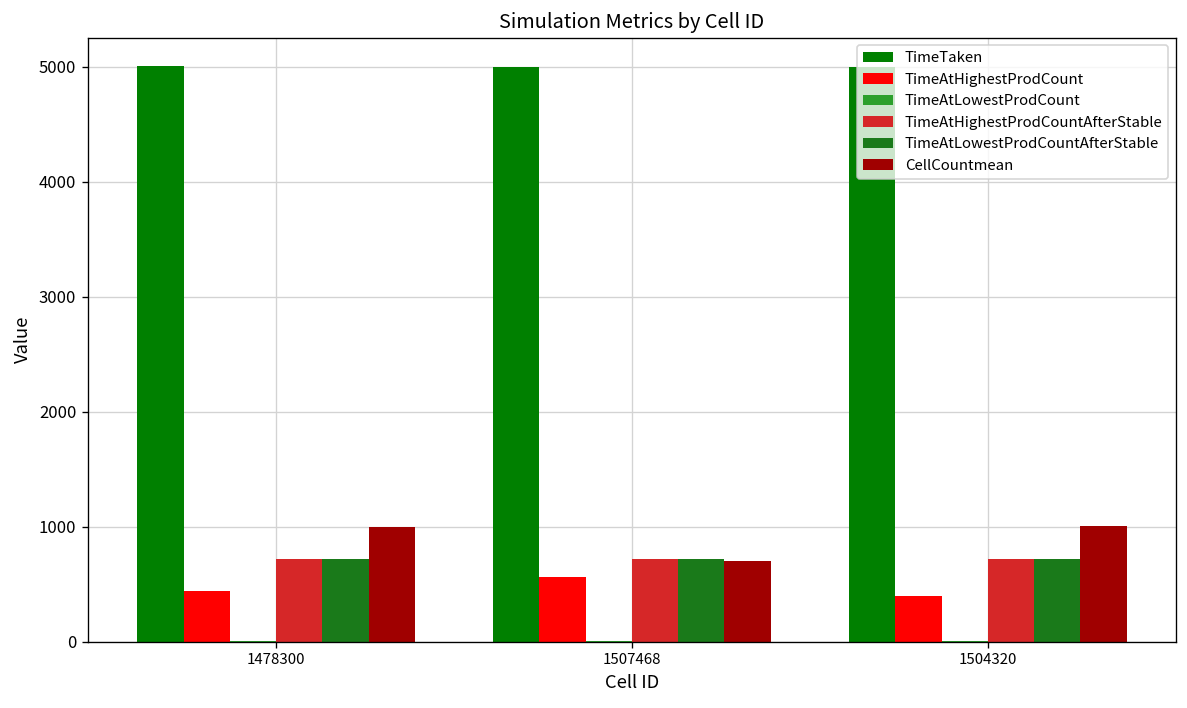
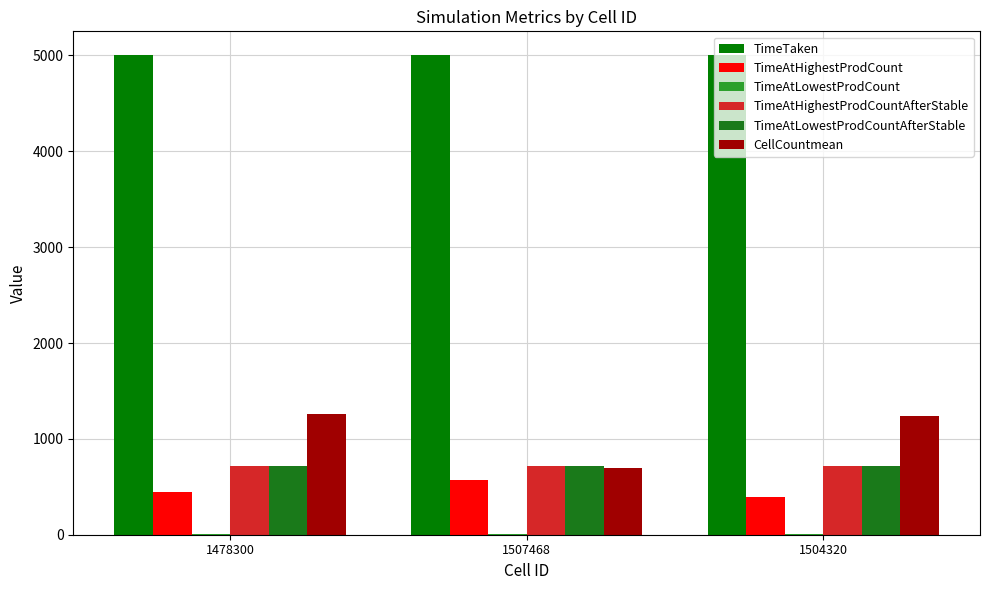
CellCountmean, 1478300: 1000 -> 1300
CellCountmean, 1504320: 1000 -> 1200
